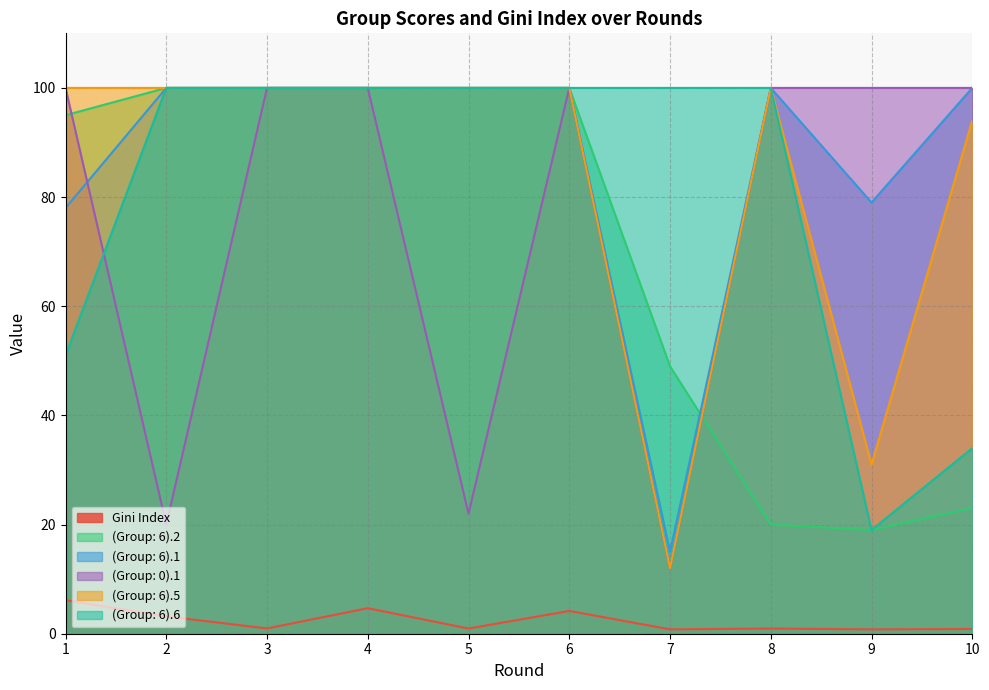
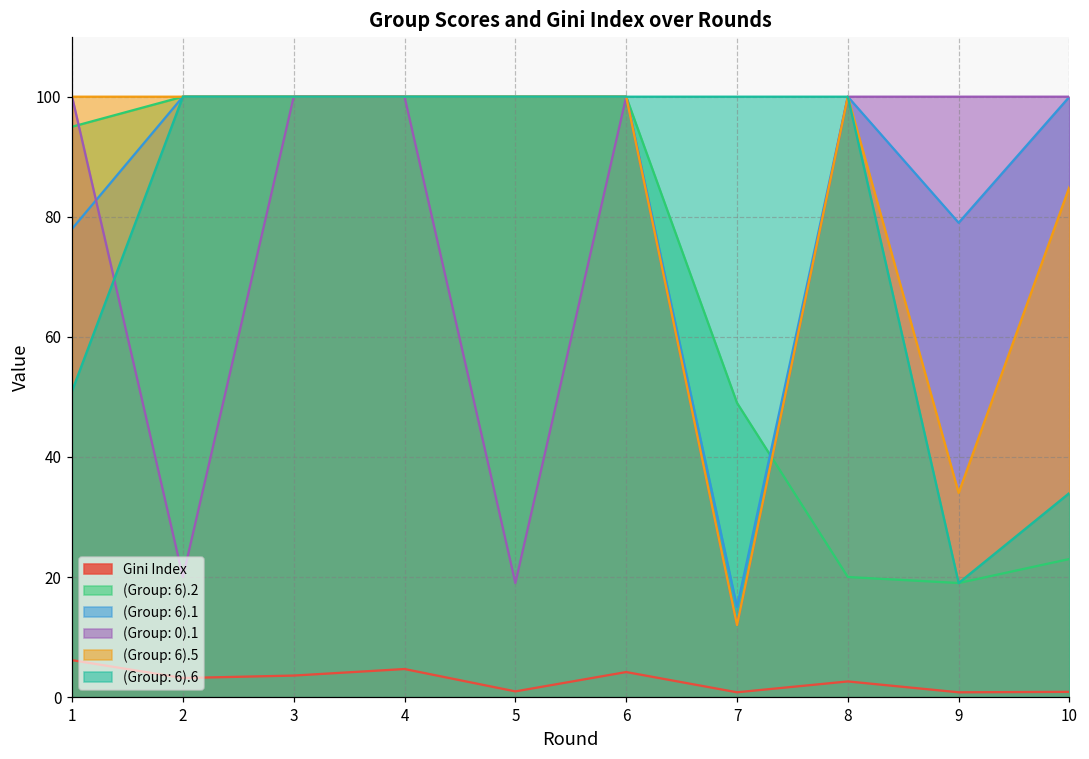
Gini Index, 3: 1 -> 4
(Group: 0).1, 5: 22 -> 19
Gini Index, 8: 1 -> 3
(Group: 6).5, 9: 31 -> 34
(Group: 6).5, 10: 94 -> 85
